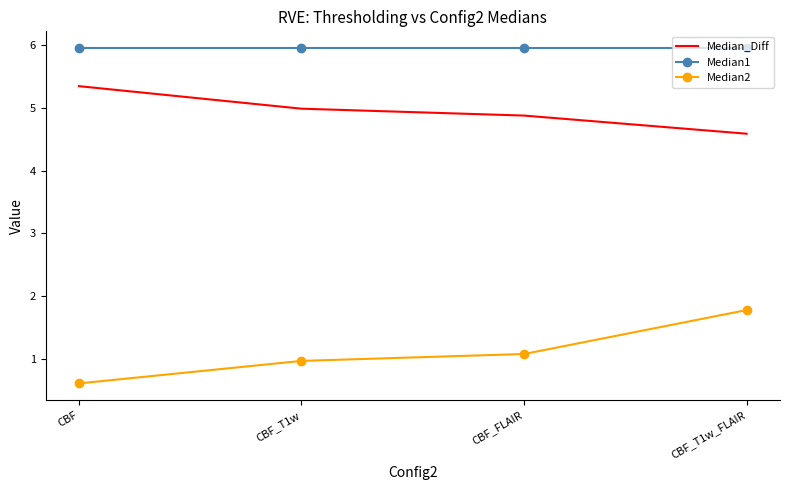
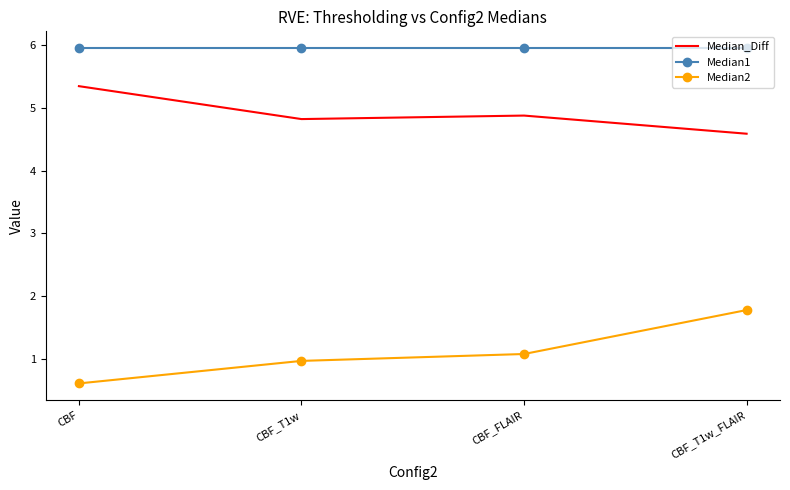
Median_Diff, CBF_T1w: 5.0 -> 4.8
